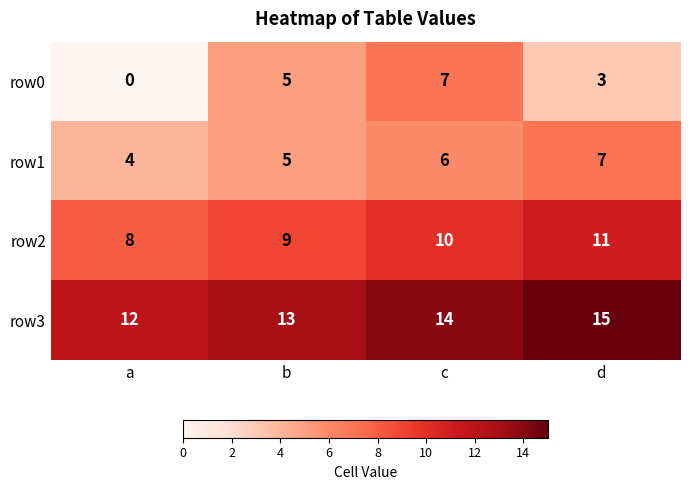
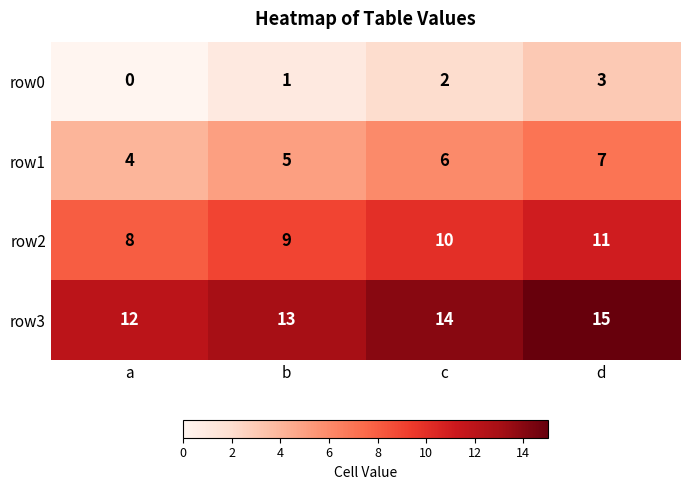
row0, b: 5 -> 1
row0, c: 7 -> 2
